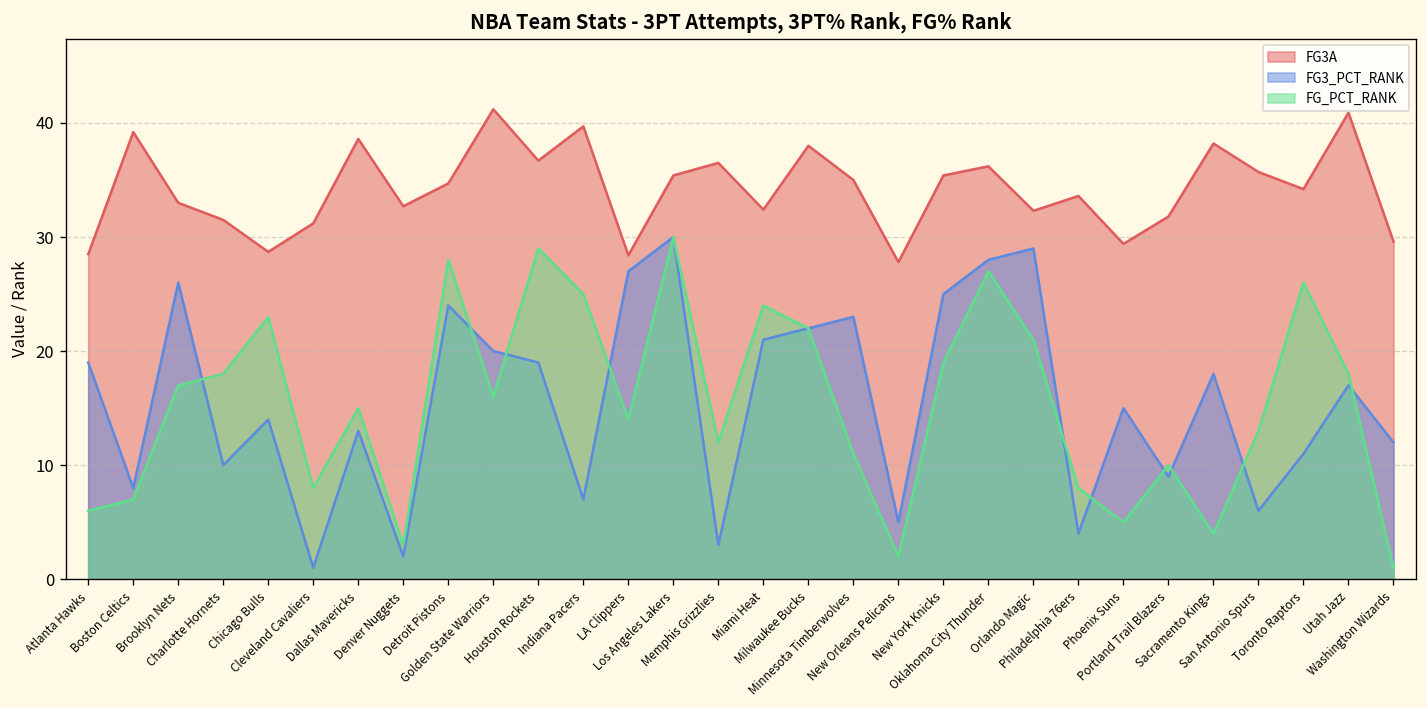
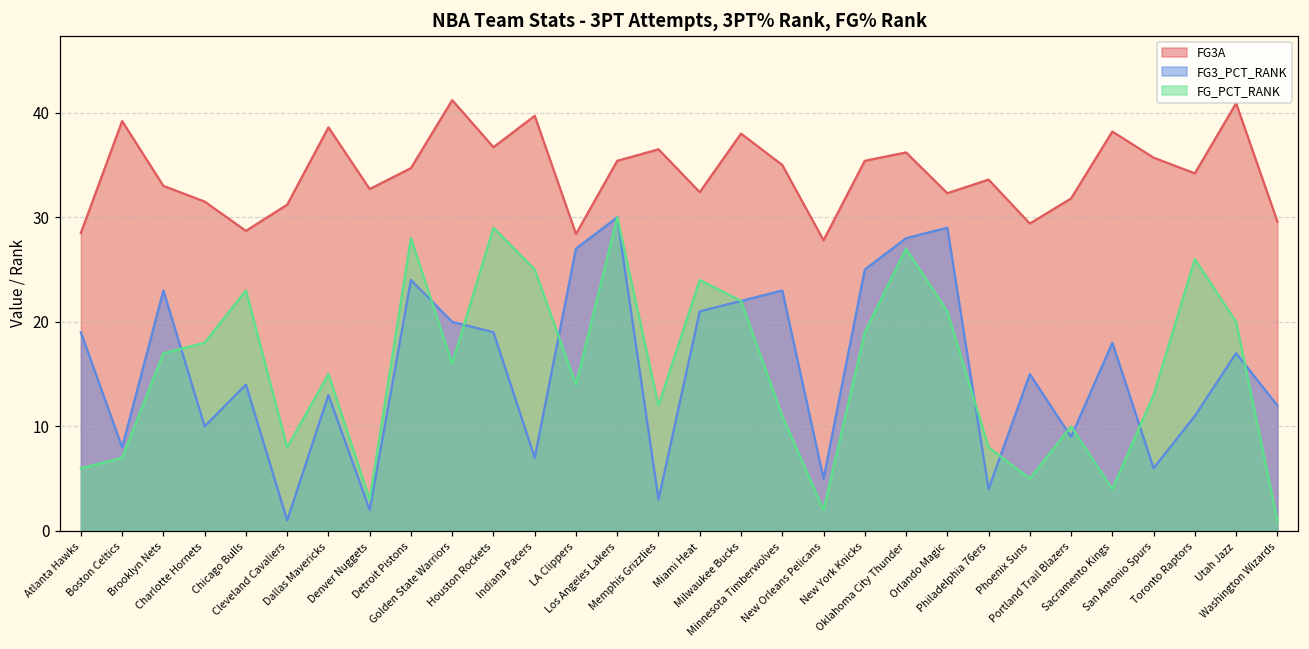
FG3_PCT_RANK, Brooklyn Nets: 26 -> 23
FG_PCT_RANK, Utah Jazz: 18 -> 20
